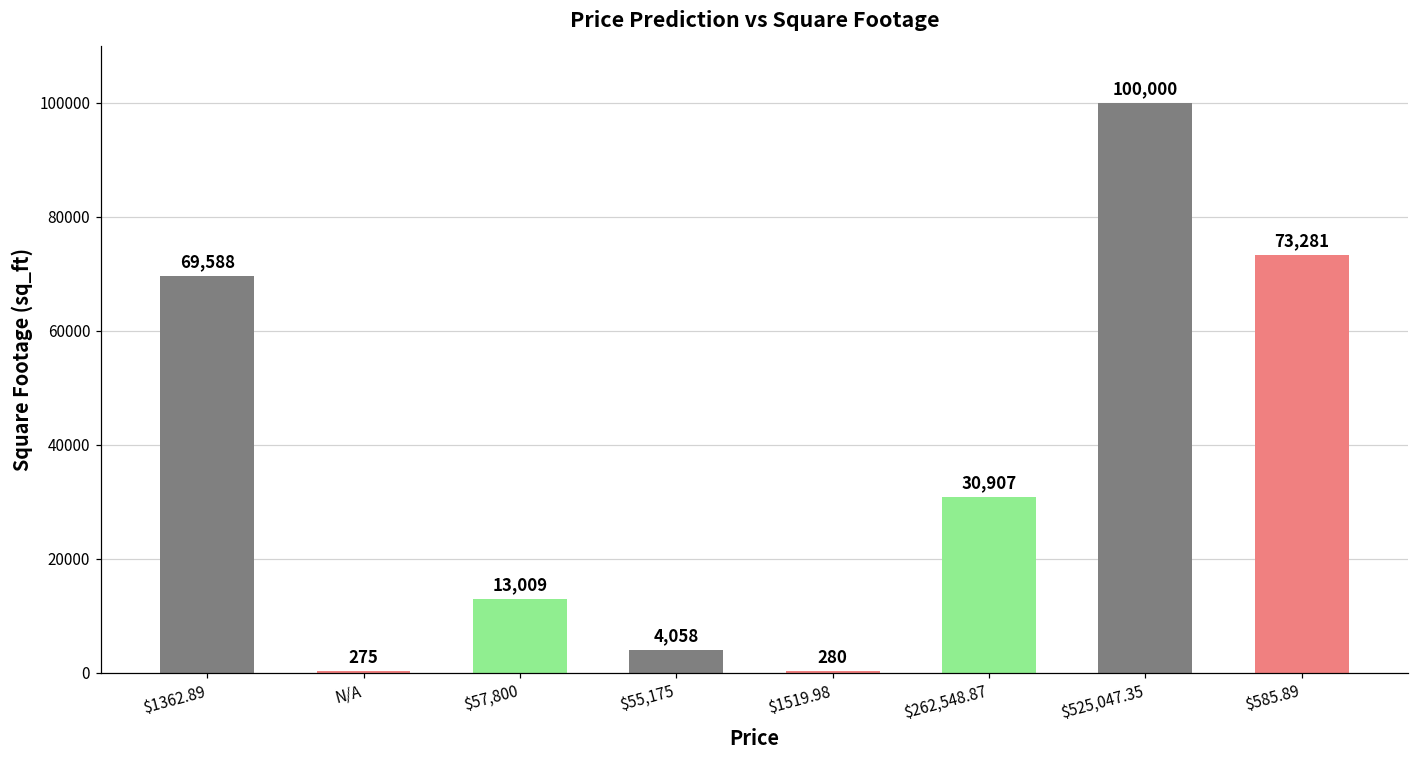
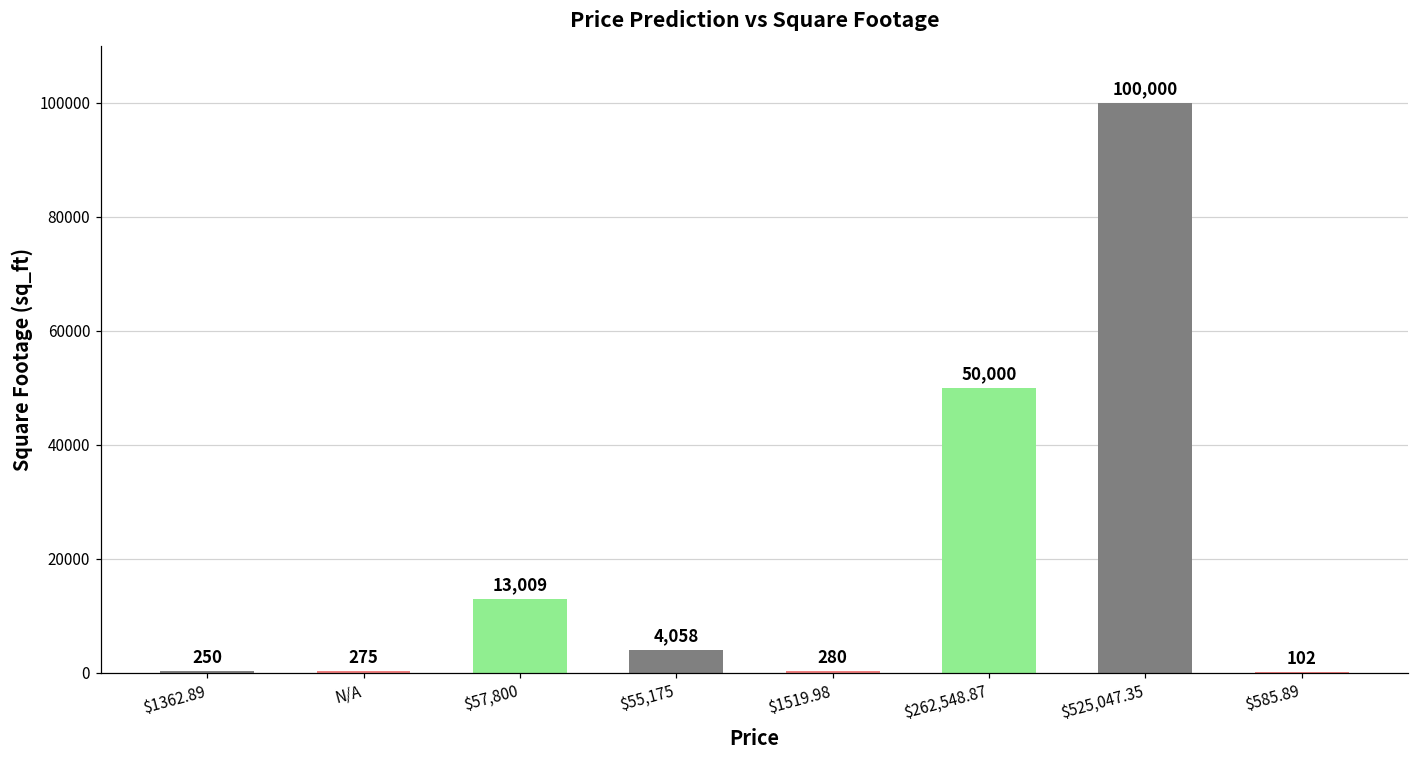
$1362.89: 69,588 -> 250
$262,548.87: 30,907 -> 50,000
$585.89: 73,281 -> 102
